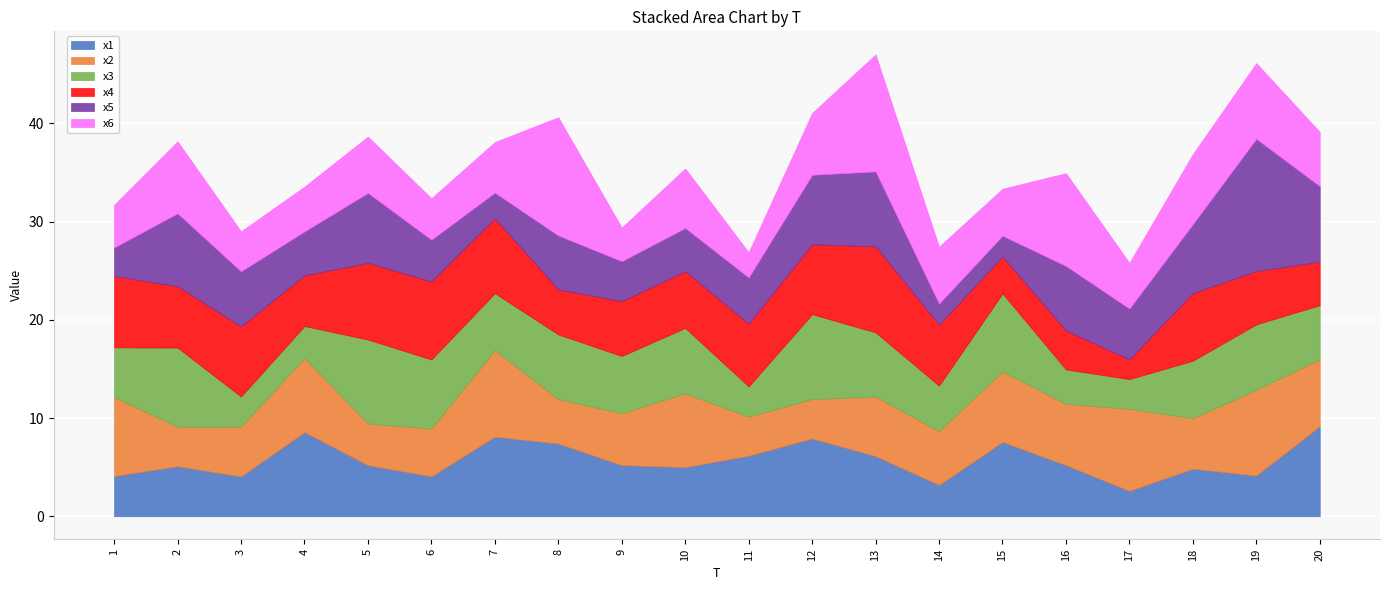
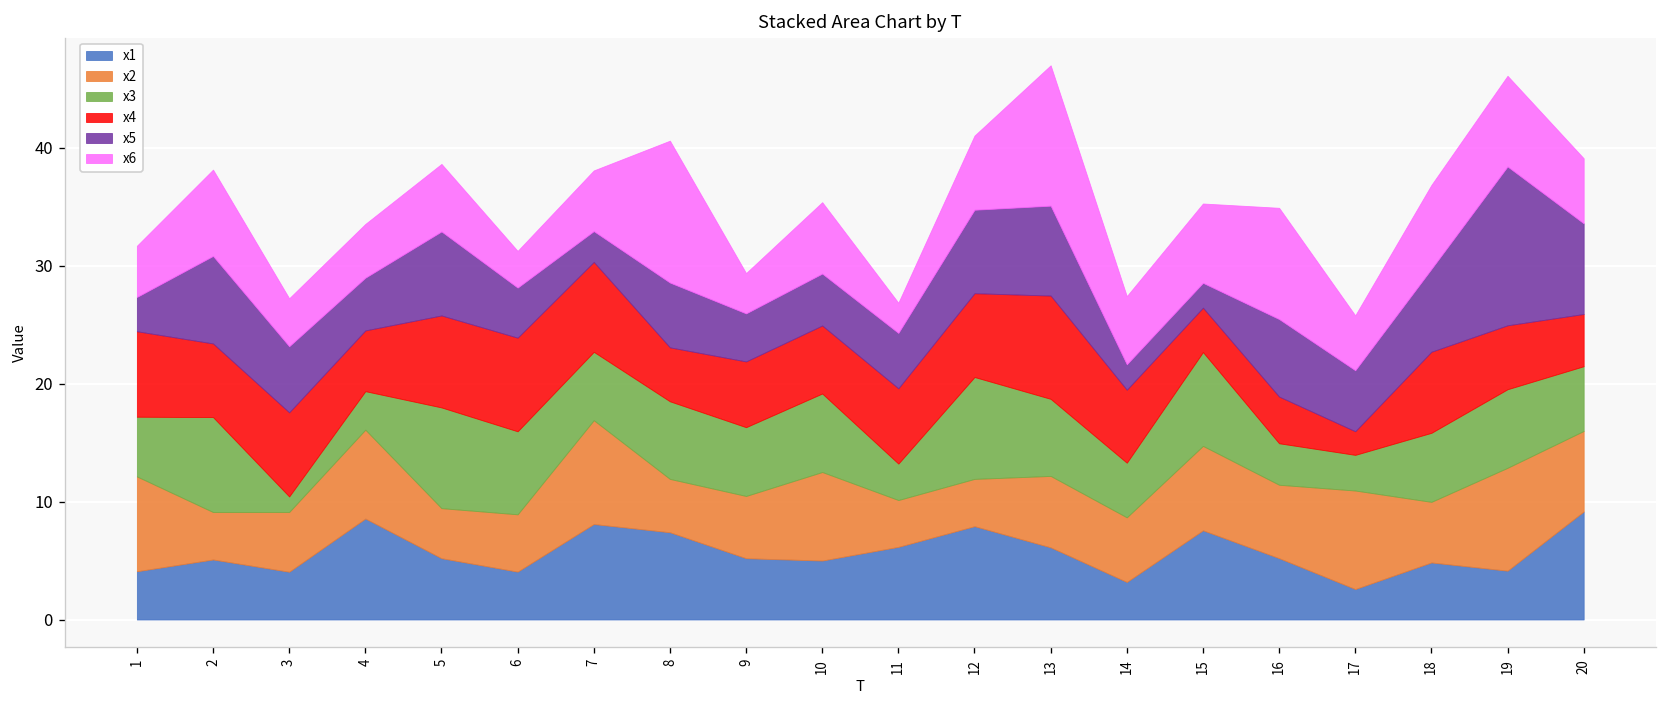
x3, 3: 3 -> 1
x6, 6: 4 -> 3
x6, 15: 5 -> 7
